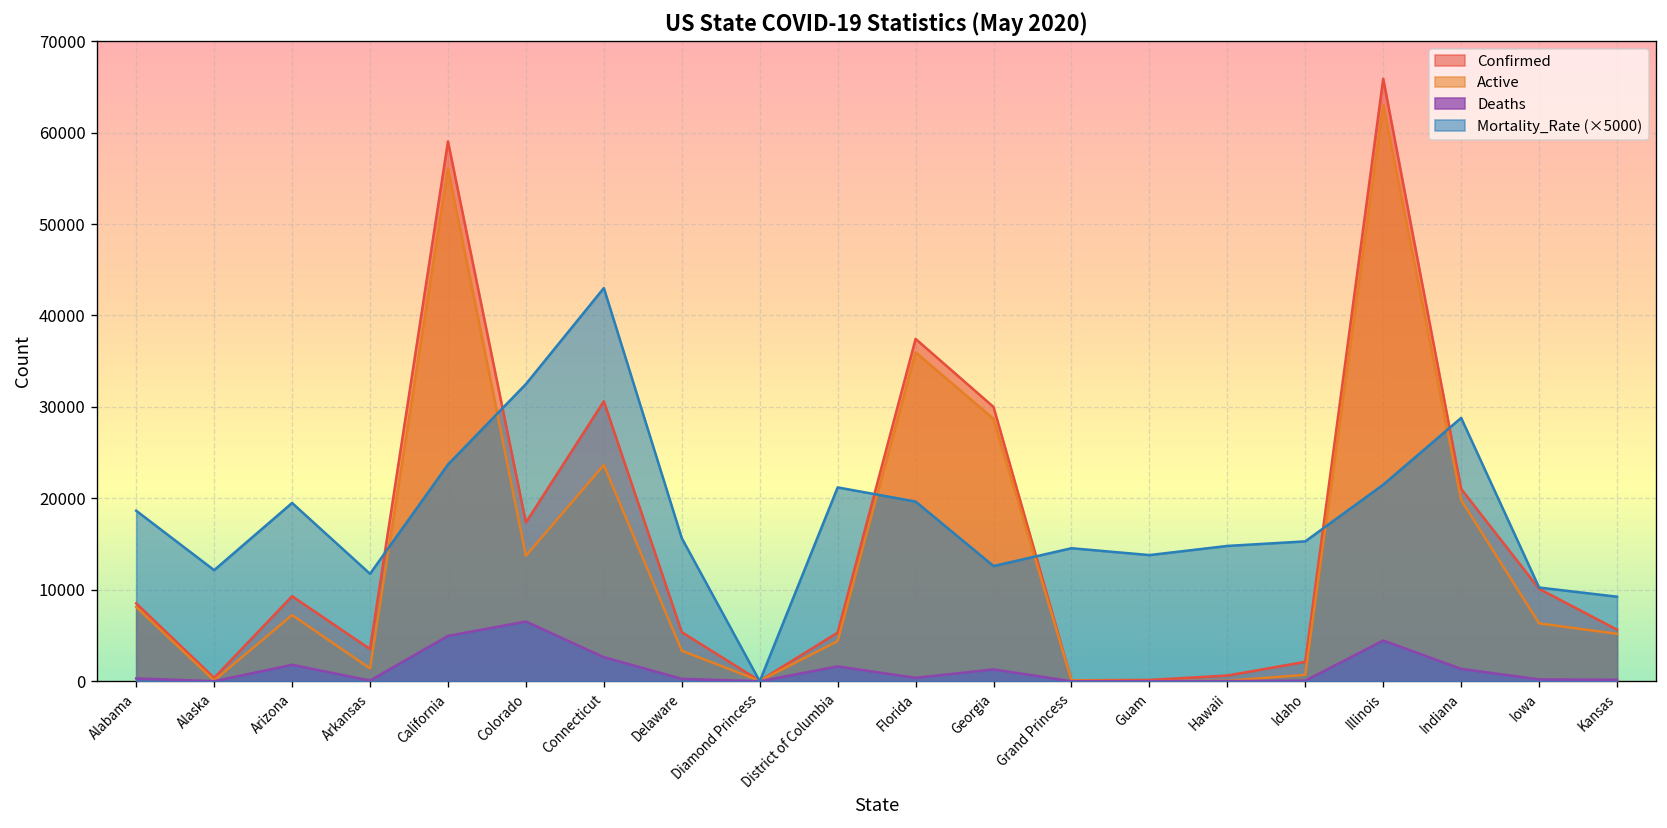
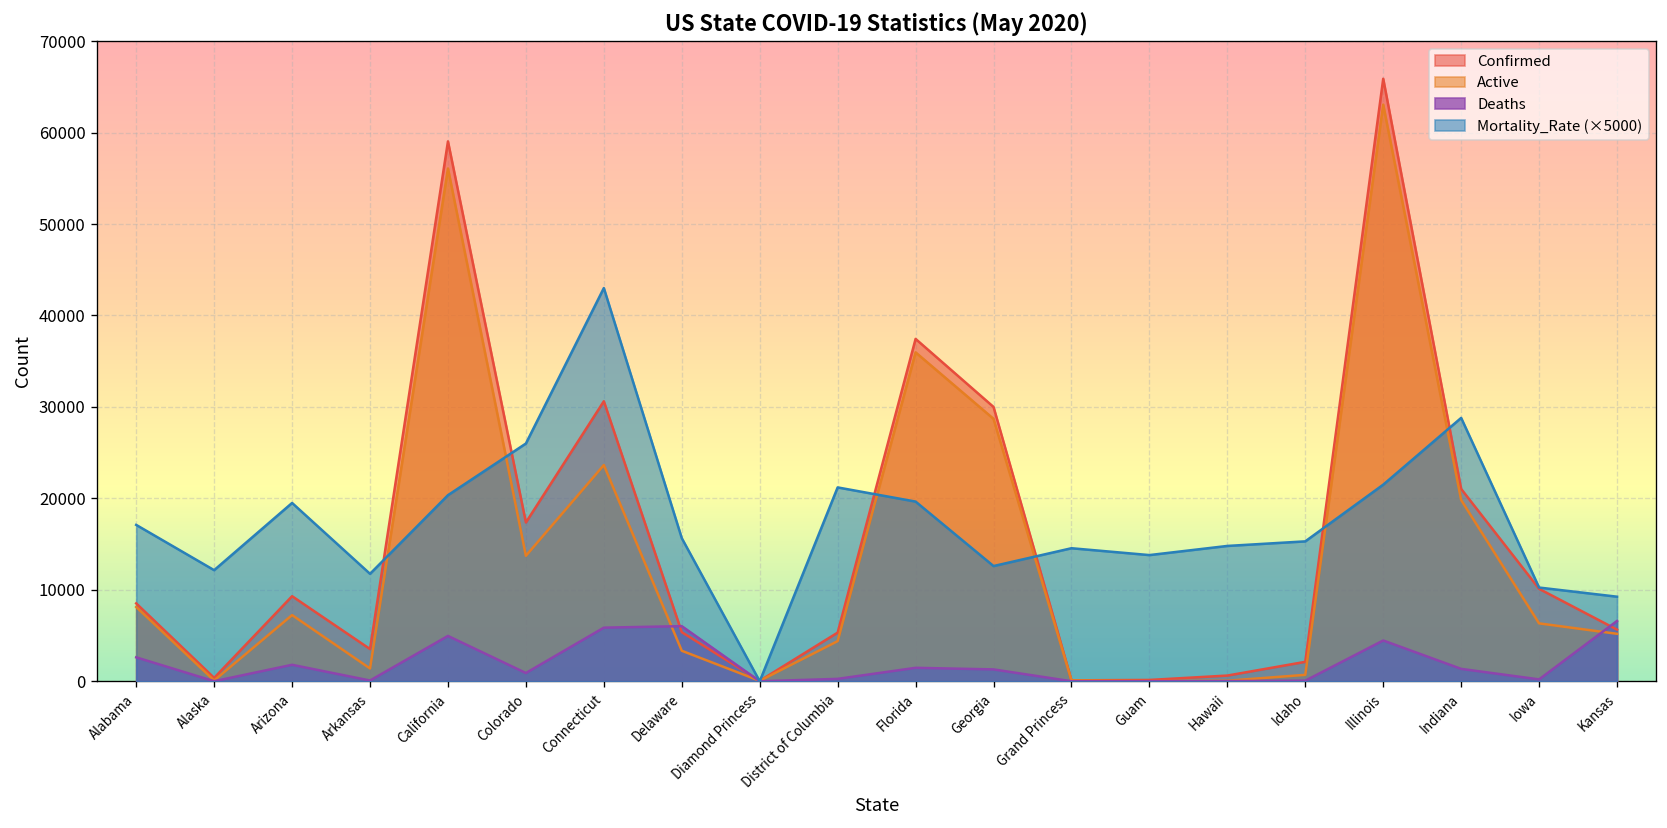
Deaths, Alabama: 0 -> 3000
Mortality_Rate (×5000), Alabama: 19000 -> 17000
Mortality_Rate (×5000), California: 24000 -> 20000
Deaths, Colorado: 7000 -> 1000
Mortality_Rate (×5000), Colorado: 33000 -> 26000
Deaths, Connecticut: 3000 -> 6000
Deaths, Delaware: 0 -> 6000
Deaths, District of Columbia: 2000 -> 0
Deaths, Florida: 0 -> 1000
Deaths, Kansas: 0 -> 7000
